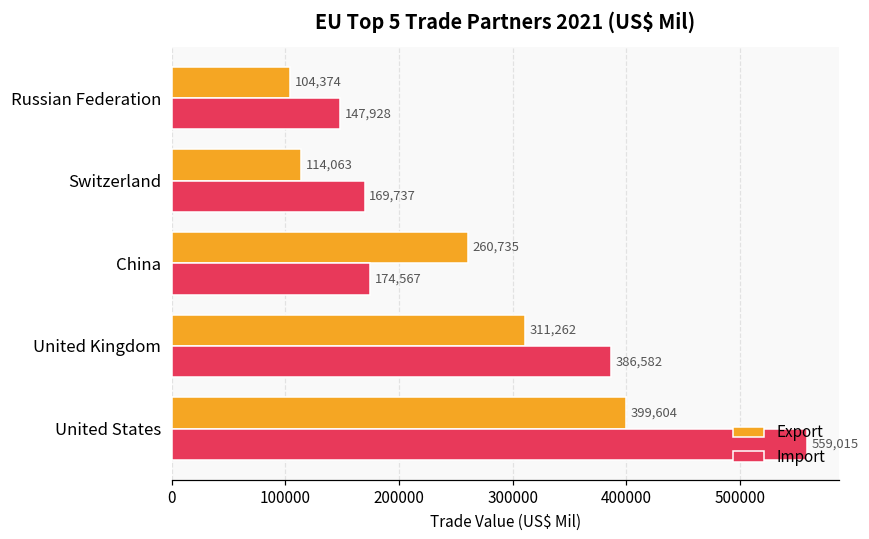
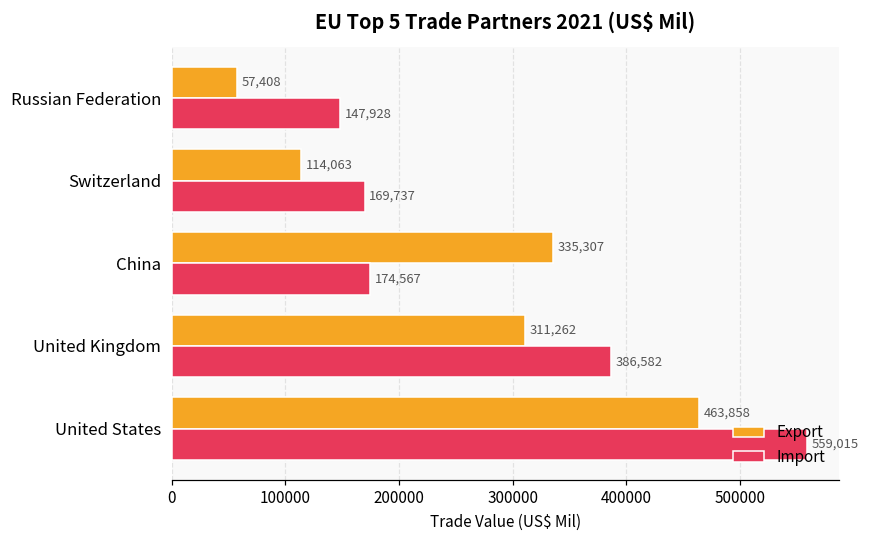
Export, Russian Federation: 104,374 -> 57,408
Export, China: 260,735 -> 335,307
Export, United States: 399,604 -> 463,858
